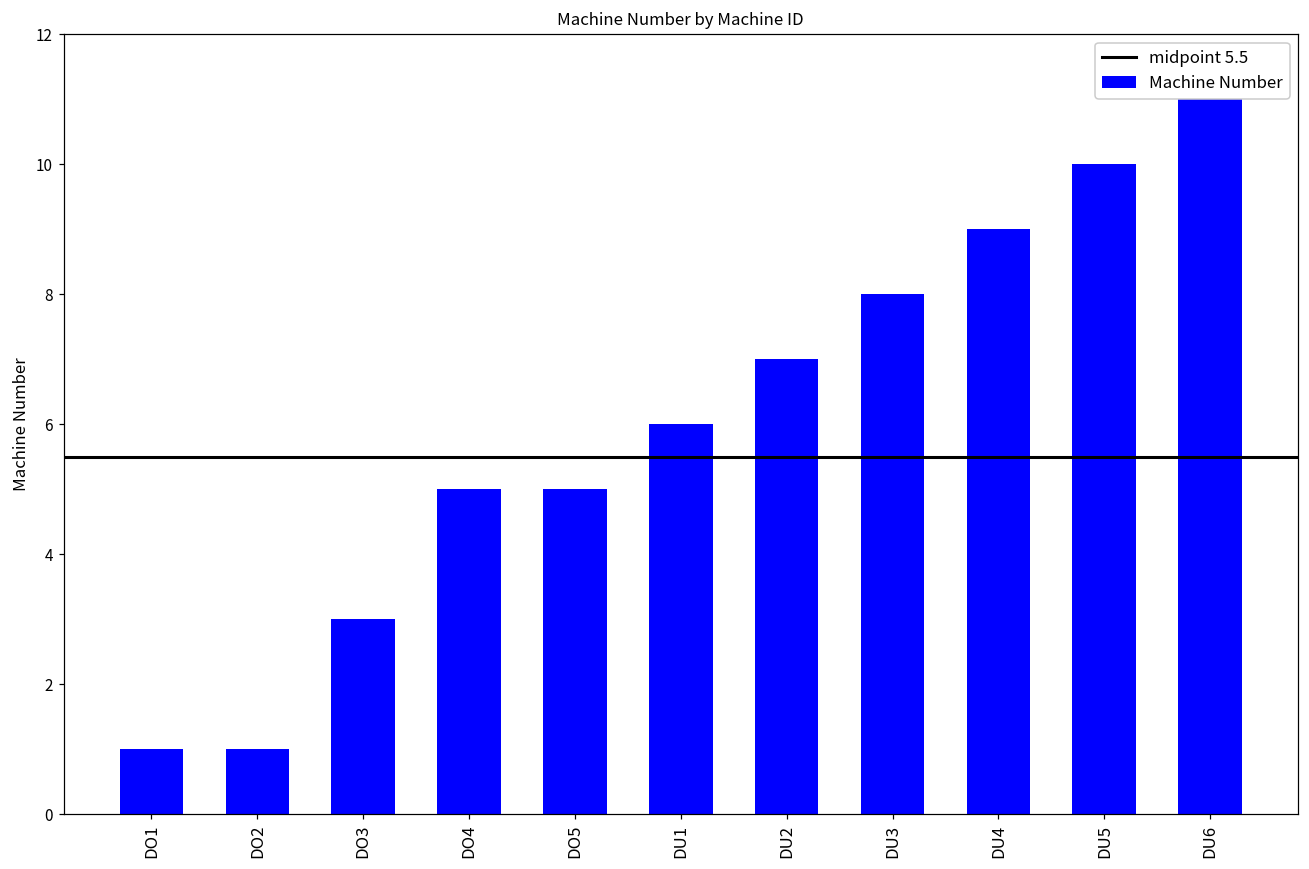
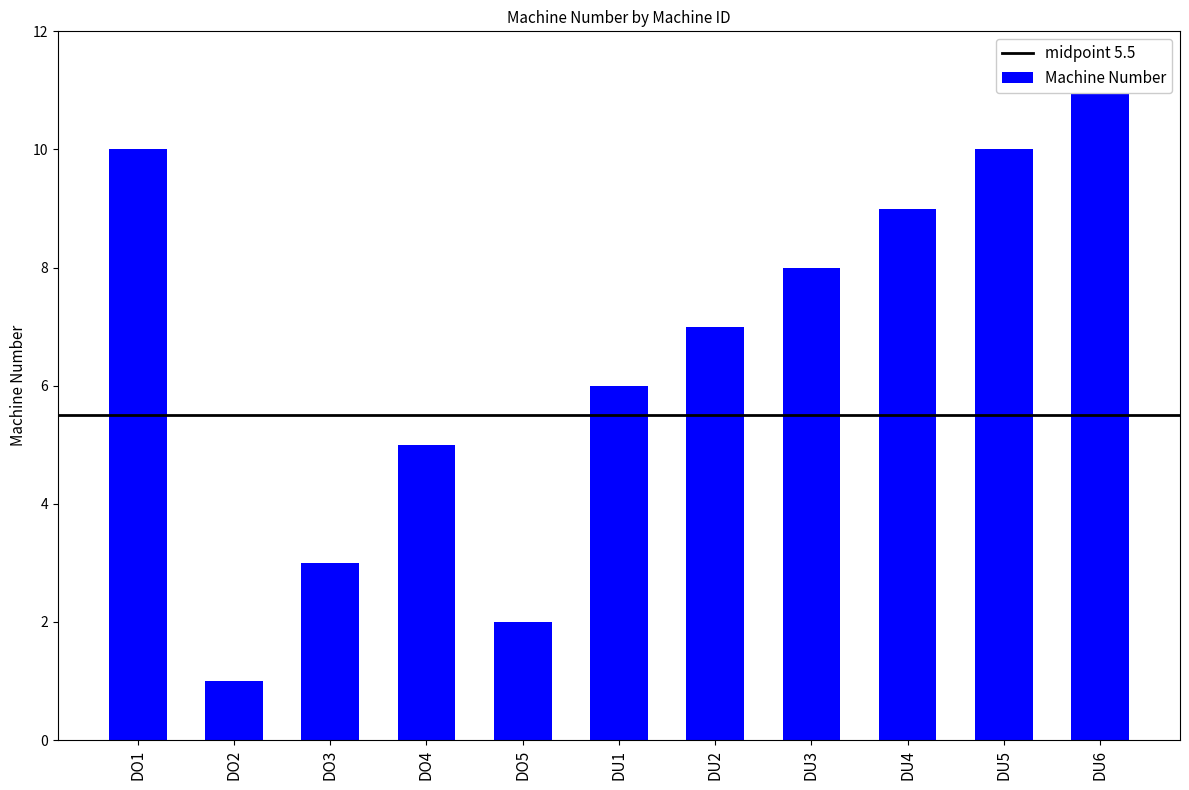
DO1: 1 -> 10
DO5: 5 -> 2
